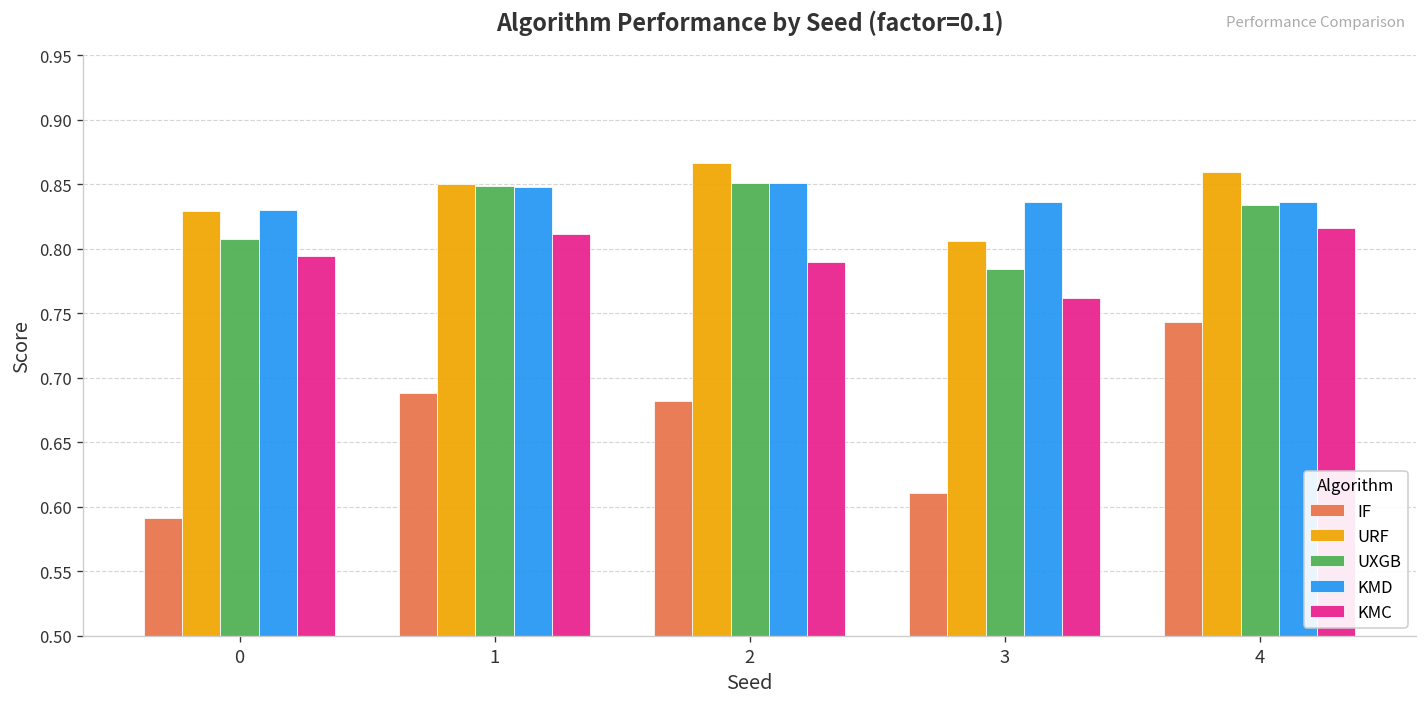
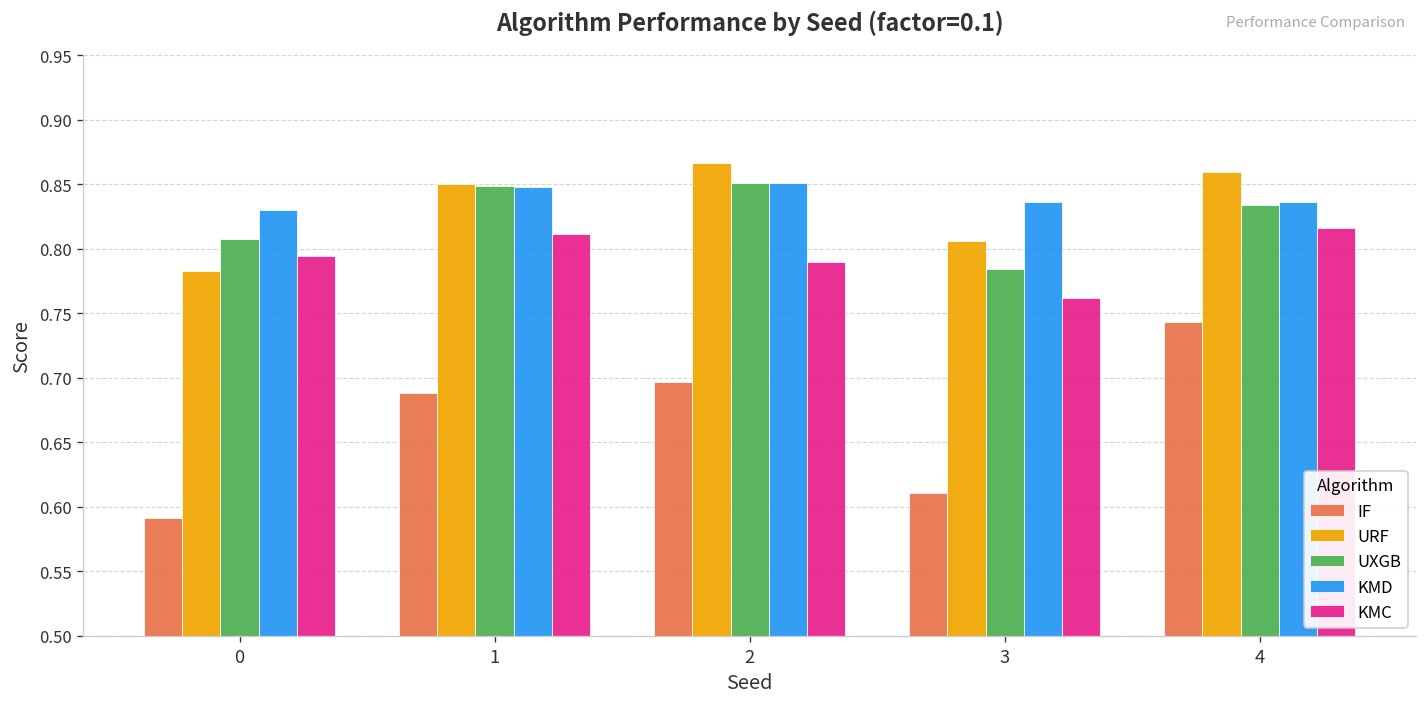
URF, 0: 0.829 -> 0.783
IF, 2: 0.682 -> 0.697
